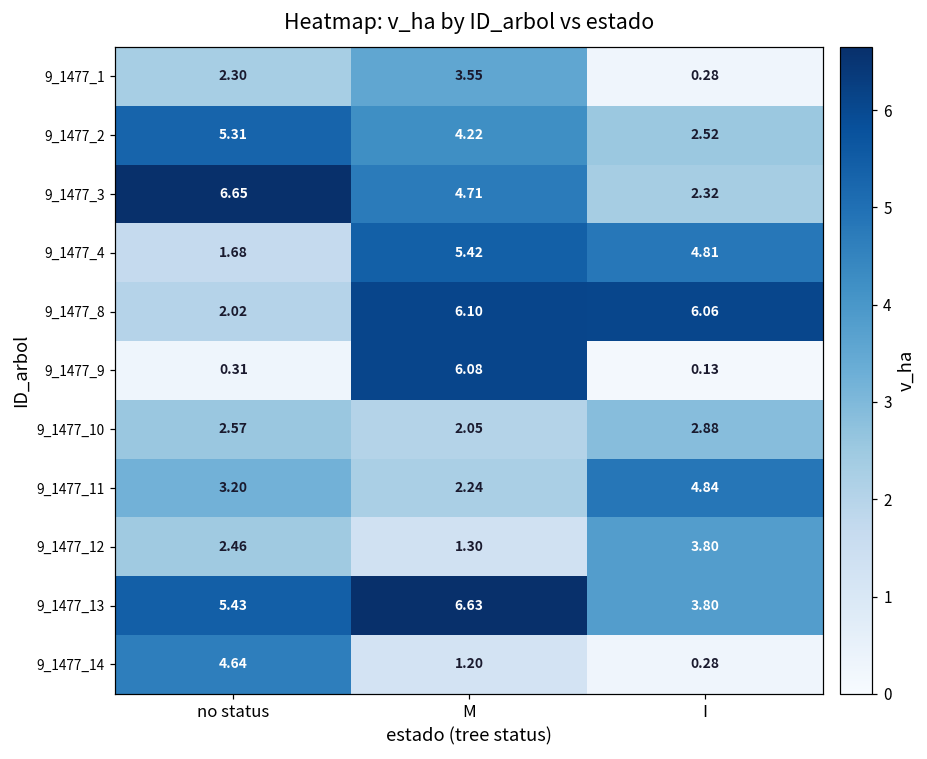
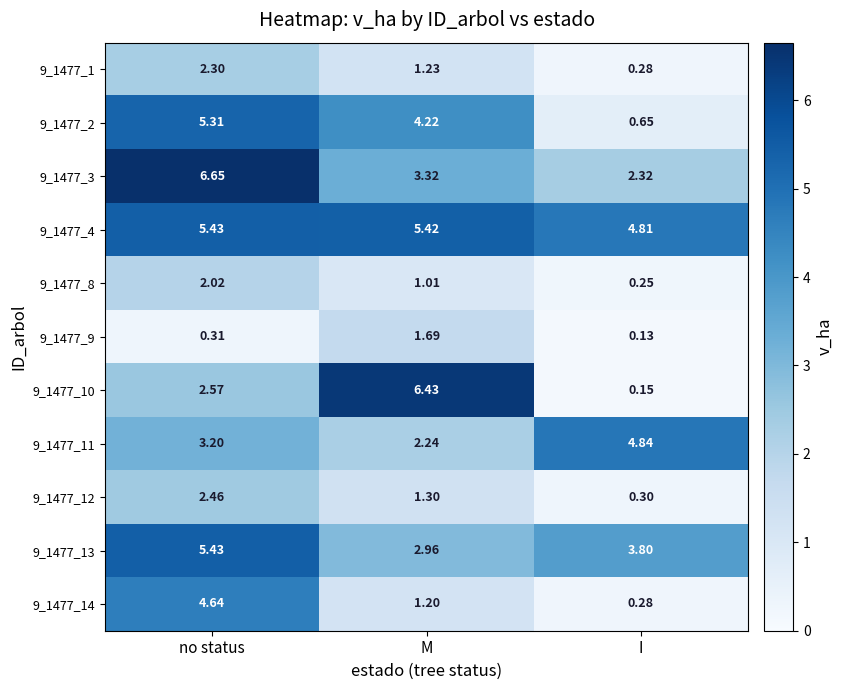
9_1477_1, M: 3.55 -> 1.23
9_1477_2, I: 2.52 -> 0.65
9_1477_3, M: 4.71 -> 3.32
9_1477_4, no status: 1.68 -> 5.43
9_1477_8, M: 6.10 -> 1.01
9_1477_8, I: 6.06 -> 0.25
9_1477_9, M: 6.08 -> 1.69
9_1477_10, M: 2.05 -> 6.43
9_1477_10, I: 2.88 -> 0.15
9_1477_12, I: 3.80 -> 0.30
9_1477_13, M: 6.63 -> 2.96
